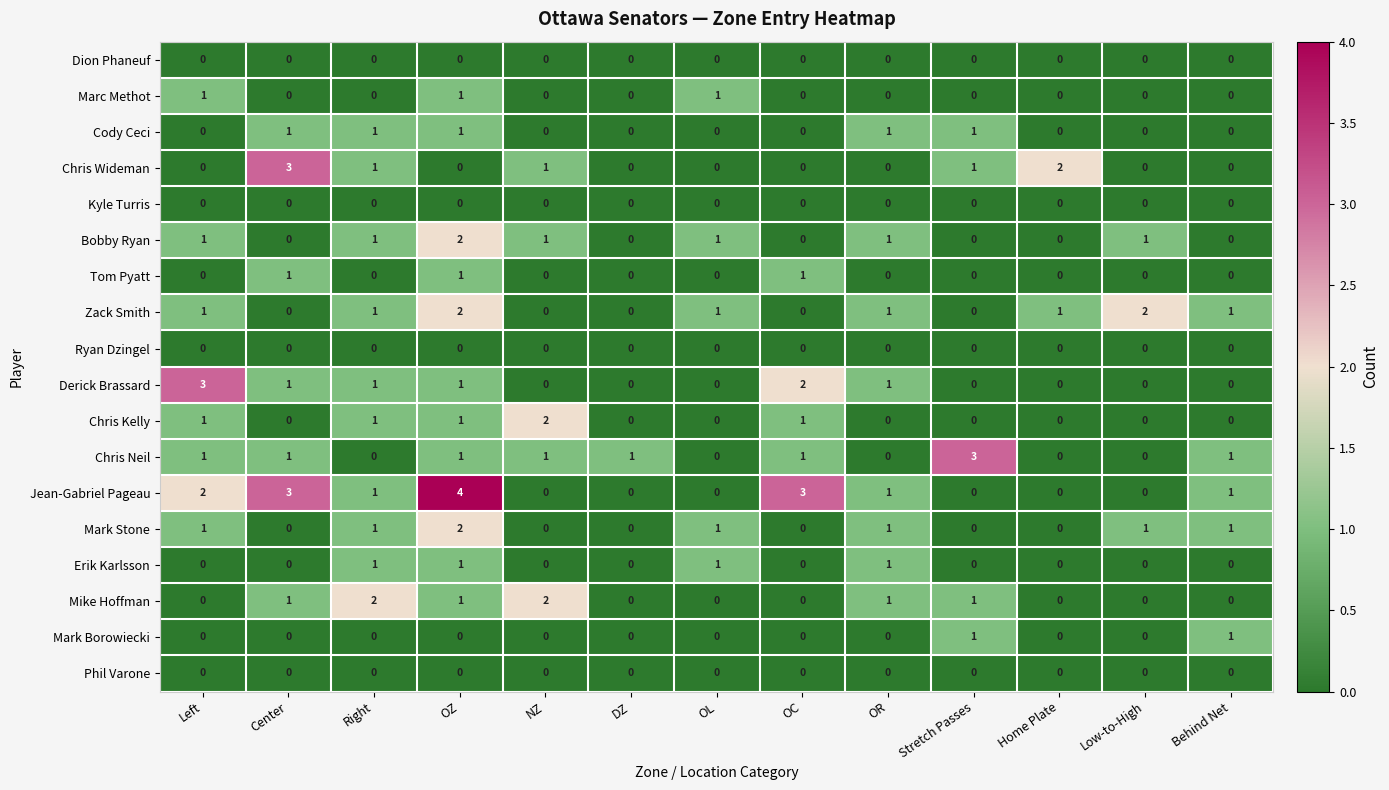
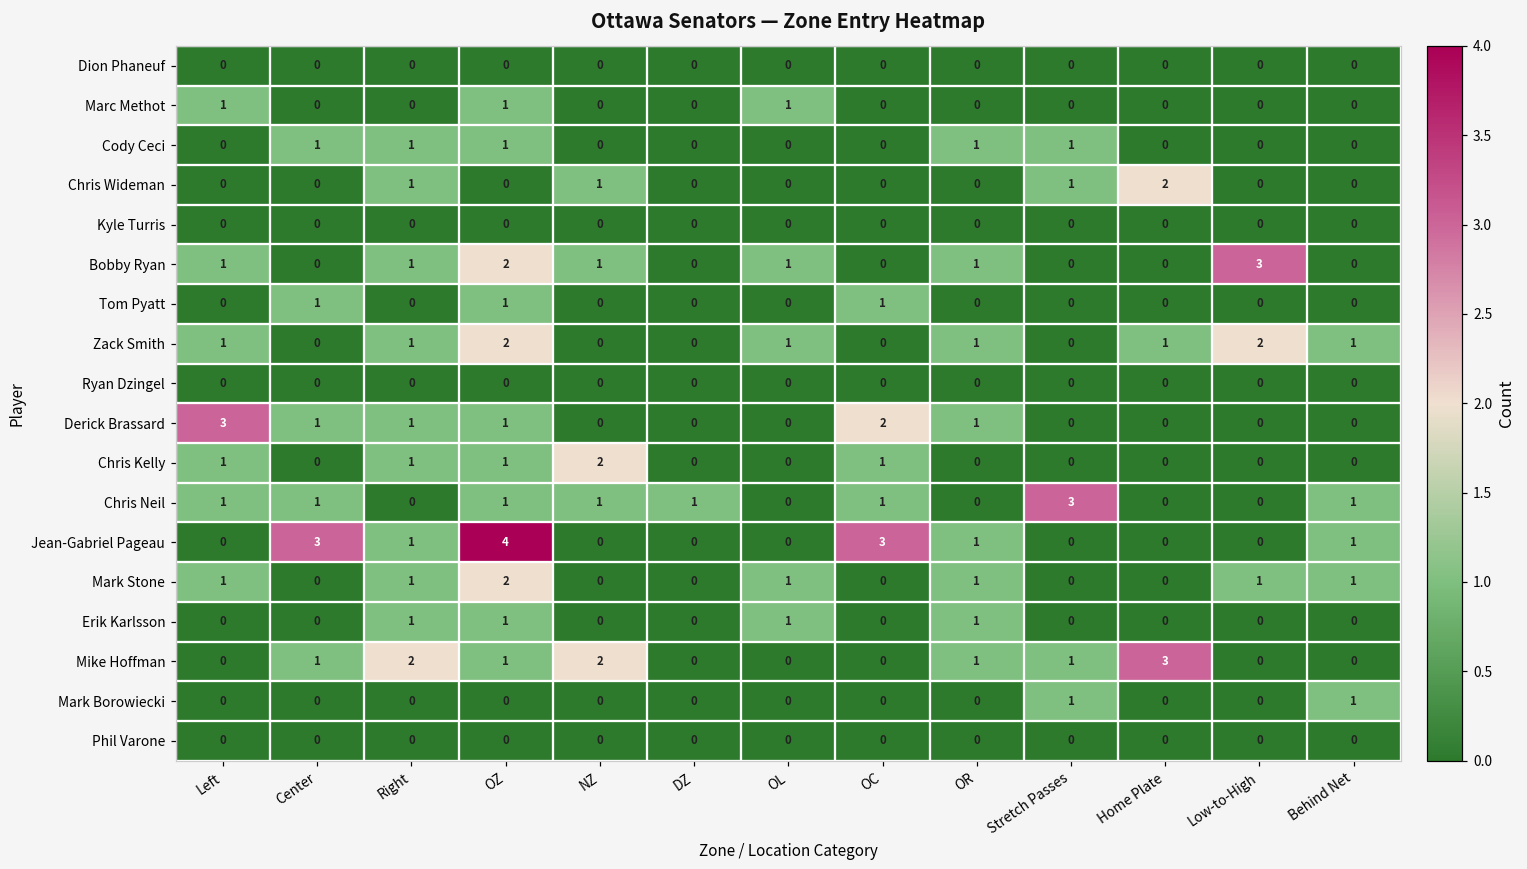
Chris Wideman, Center: 3 -> 0
Bobby Ryan, Low-to-High: 1 -> 3
Jean-Gabriel Pageau, Left: 2 -> 0
Mike Hoffman, Home Plate: 0 -> 3
